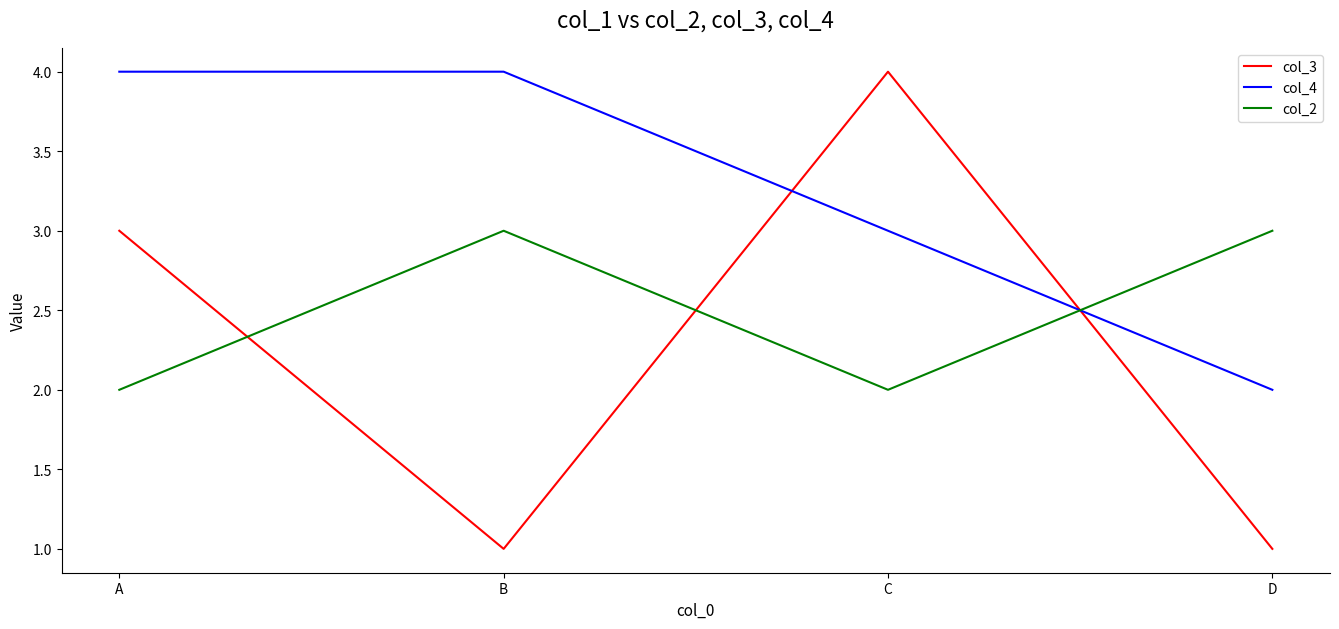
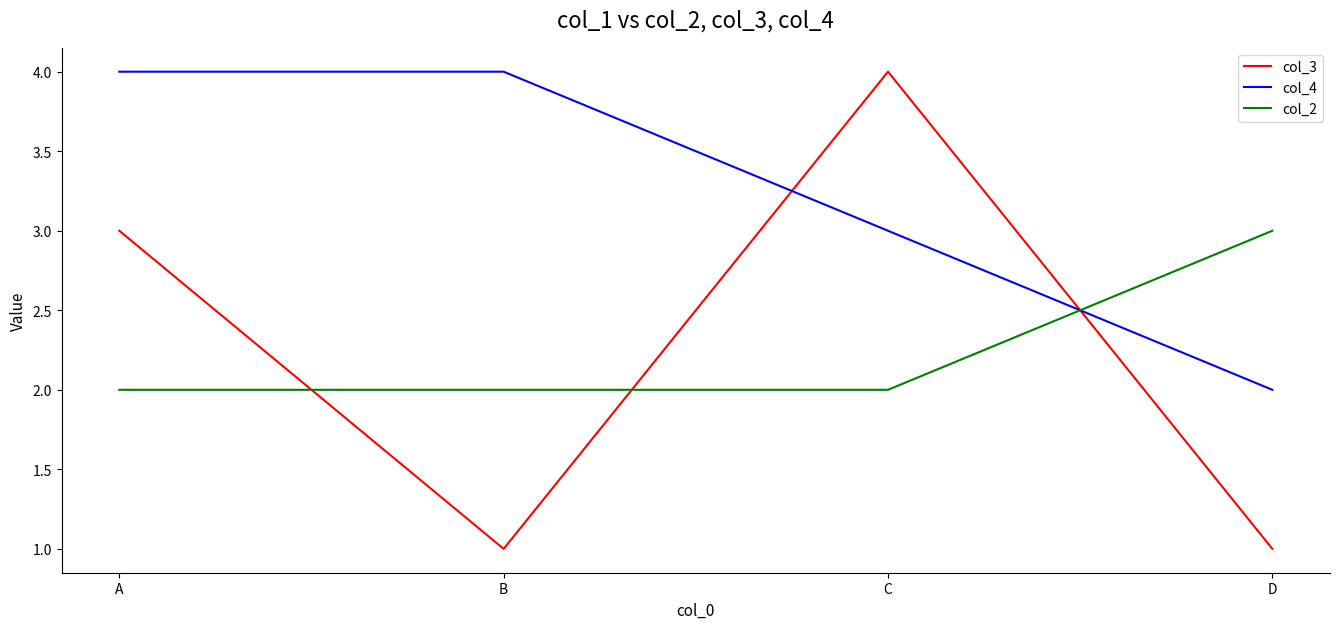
col_2, B: 3 -> 2
